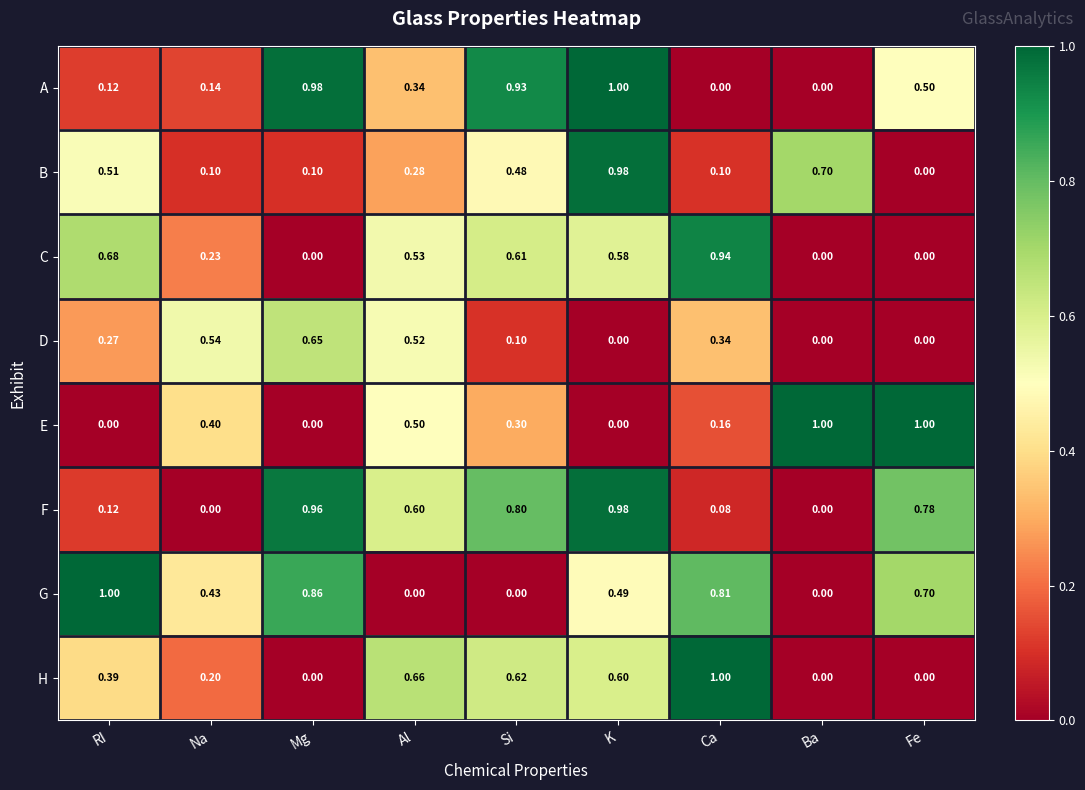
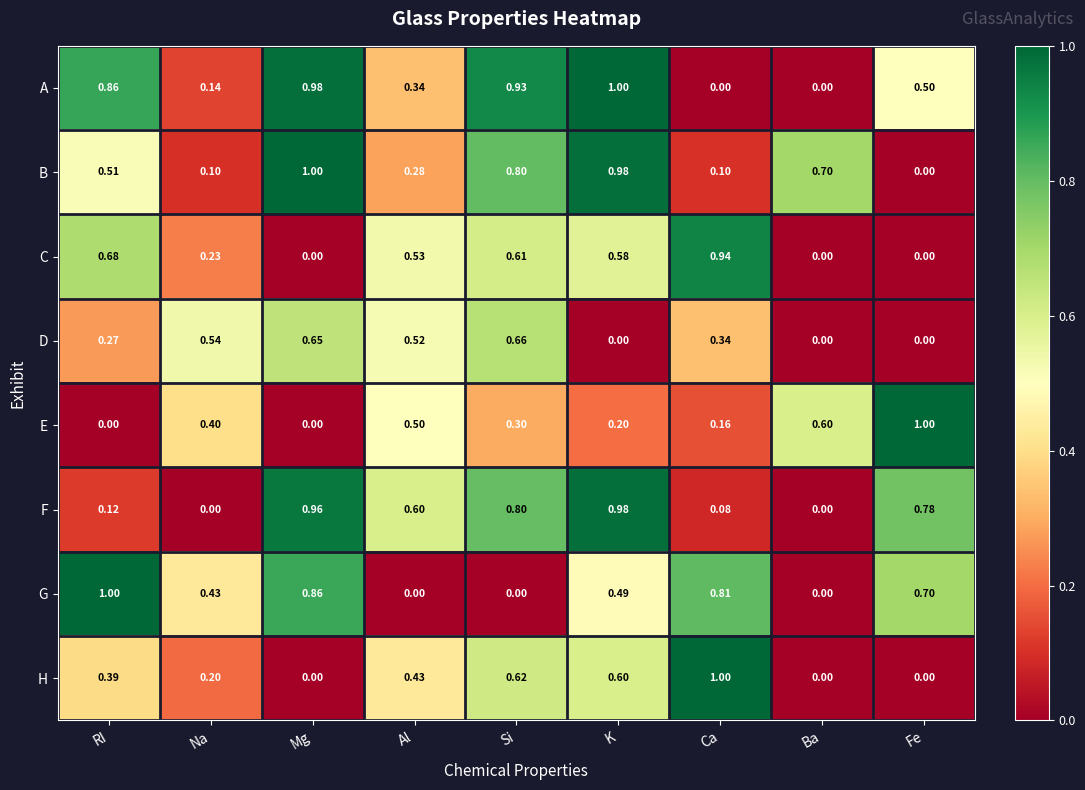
A, RI: 0.12 -> 0.86
B, Mg: 0.10 -> 1.00
B, Si: 0.48 -> 0.80
D, Si: 0.10 -> 0.66
E, K: 0.00 -> 0.20
E, Ba: 1.00 -> 0.60
H, Al: 0.66 -> 0.43
